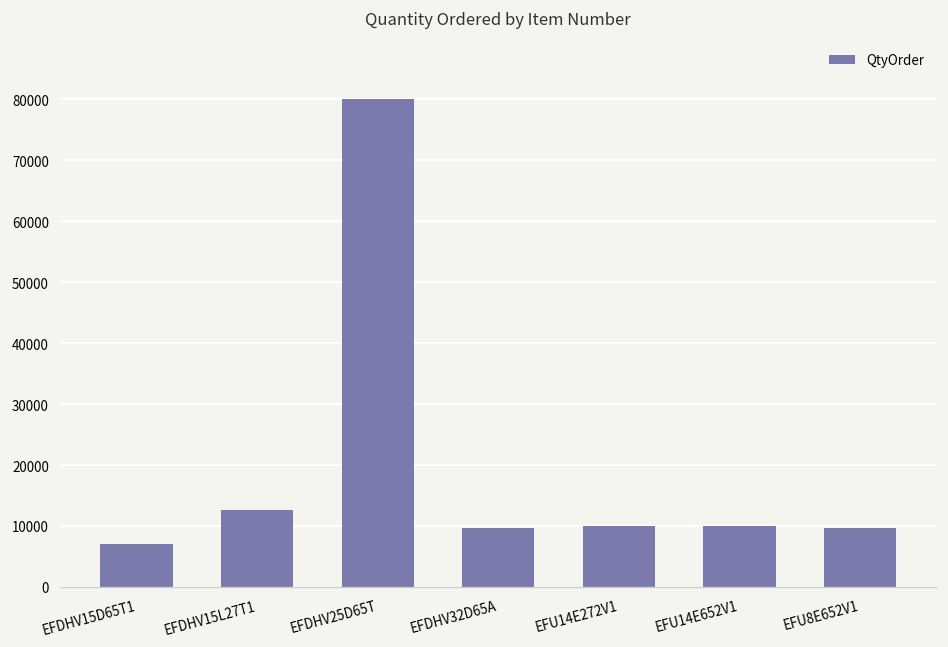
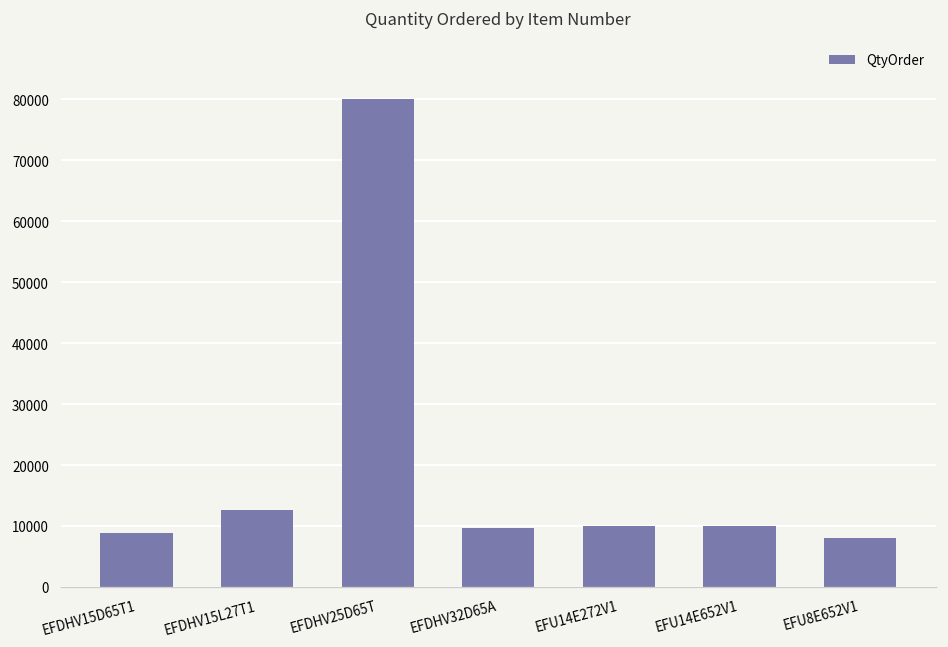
EFDHV15D65T1: 7000 -> 9000
EFU8E652V1: 10000 -> 8000
